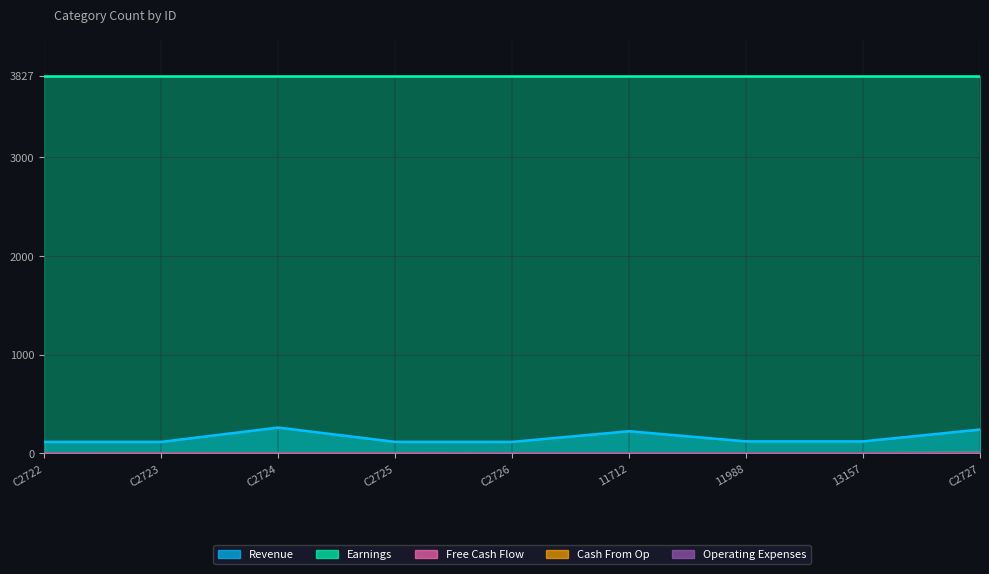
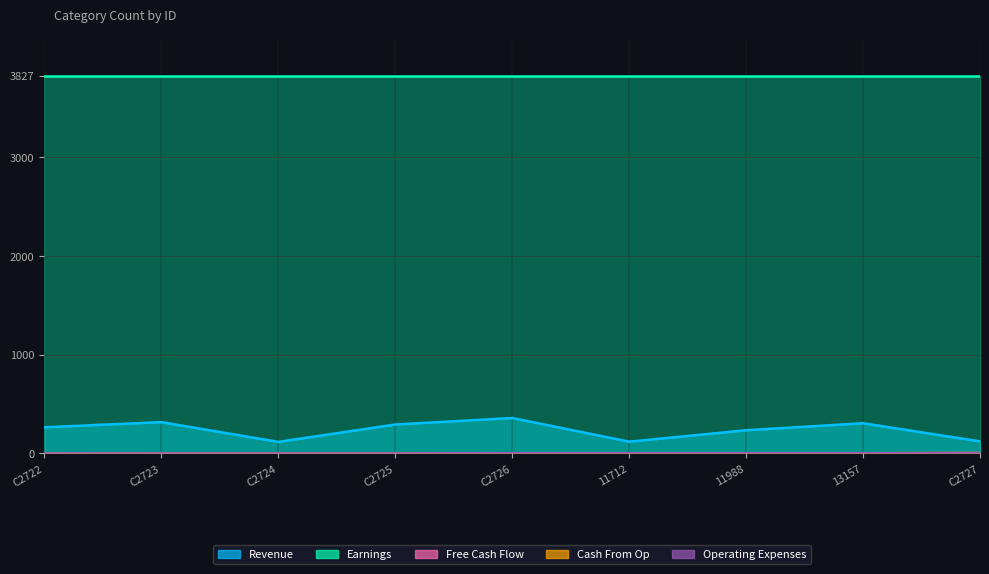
Revenue, C2722: 100 -> 300
Revenue, C2723: 100 -> 300
Revenue, C2724: 300 -> 100
Revenue, C2725: 100 -> 300
Revenue, C2726: 100 -> 400
Revenue, 11712: 200 -> 100
Revenue, 11988: 100 -> 200
Revenue, 13157: 100 -> 300
Revenue, C2727: 200 -> 100
